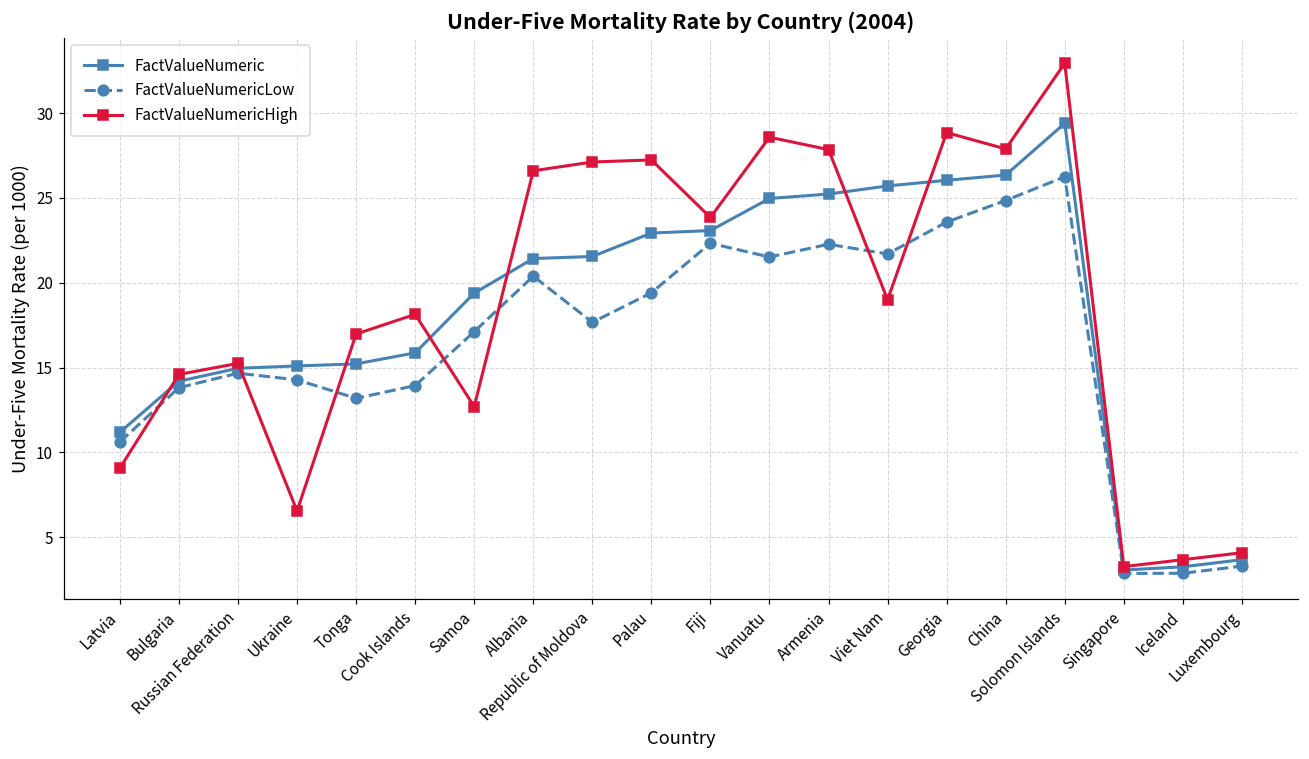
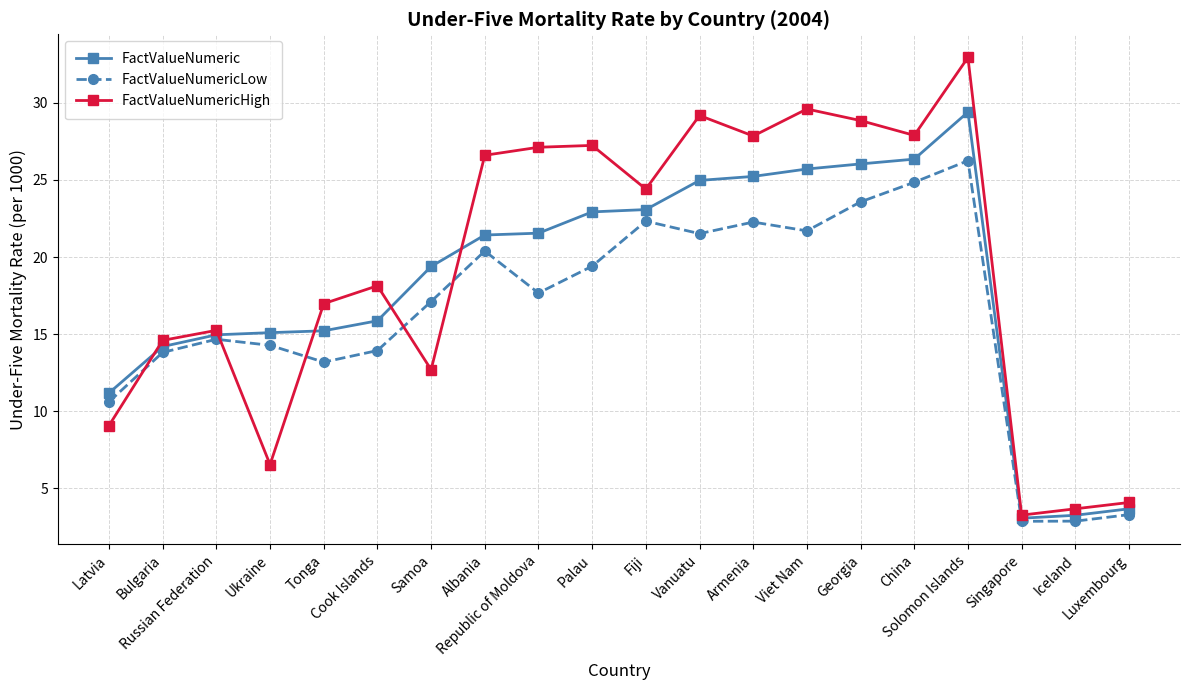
FactValueNumericHigh, Fiji: 23.9 -> 24.4
FactValueNumericHigh, Vanuatu: 28.6 -> 29.2
FactValueNumericHigh, Viet Nam: 19.0 -> 29.6
